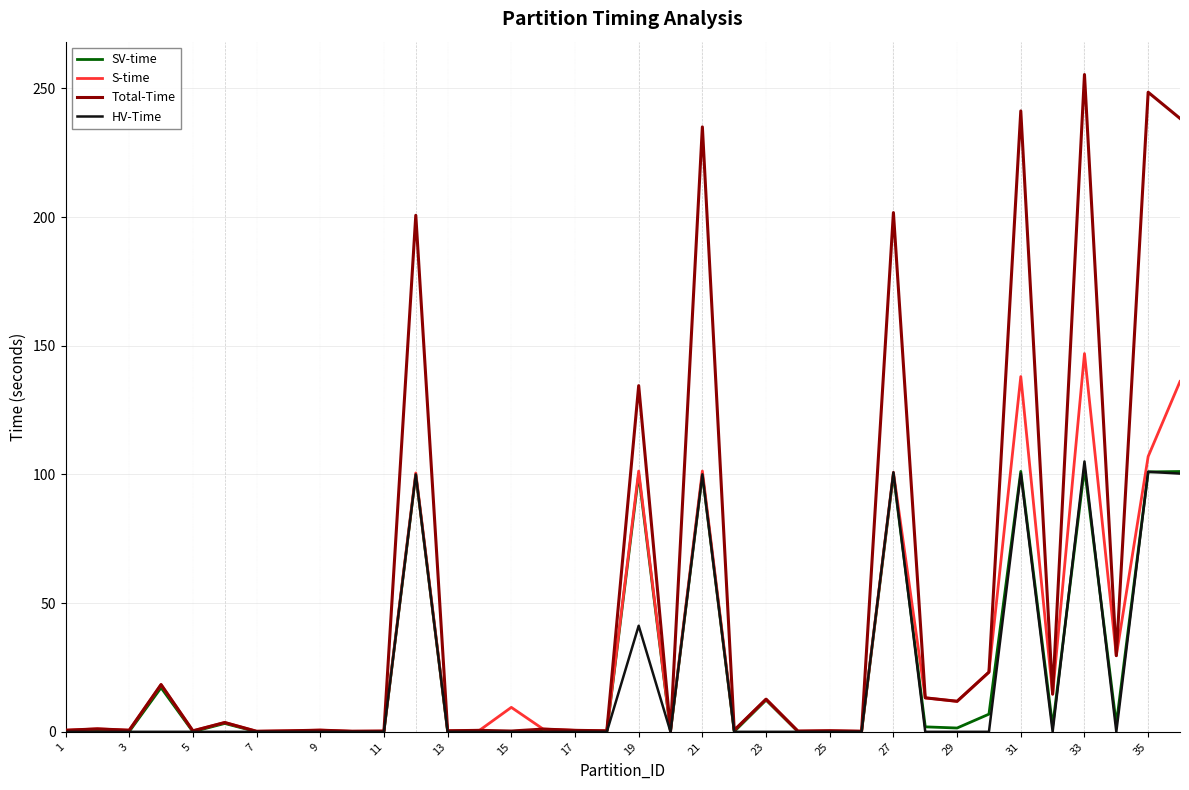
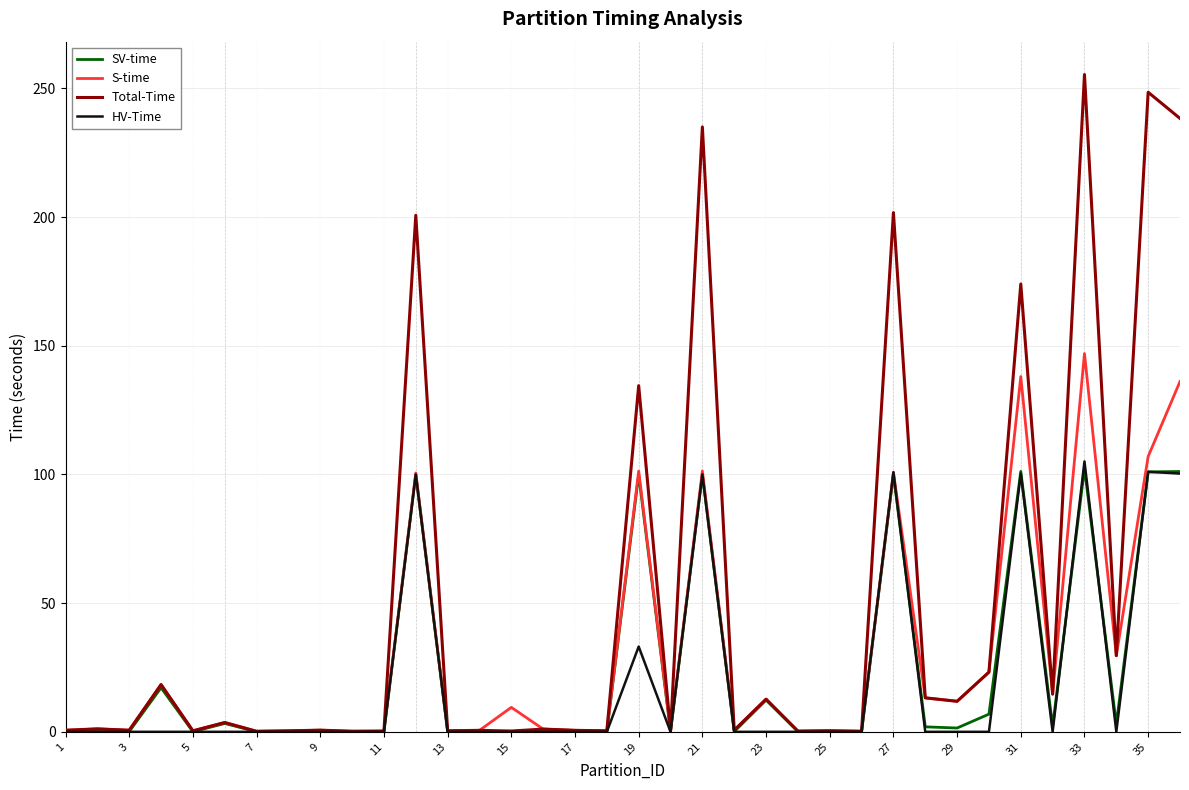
HV-Time, 19: 41 -> 33
Total-Time, 31: 241 -> 174
